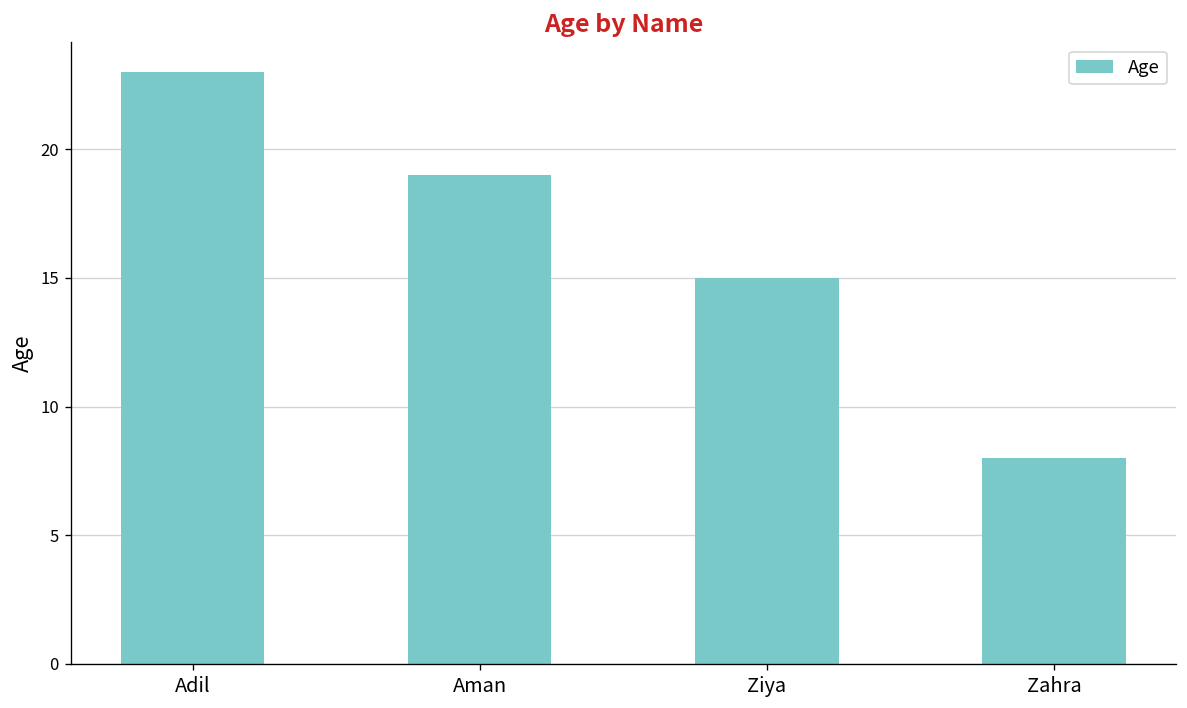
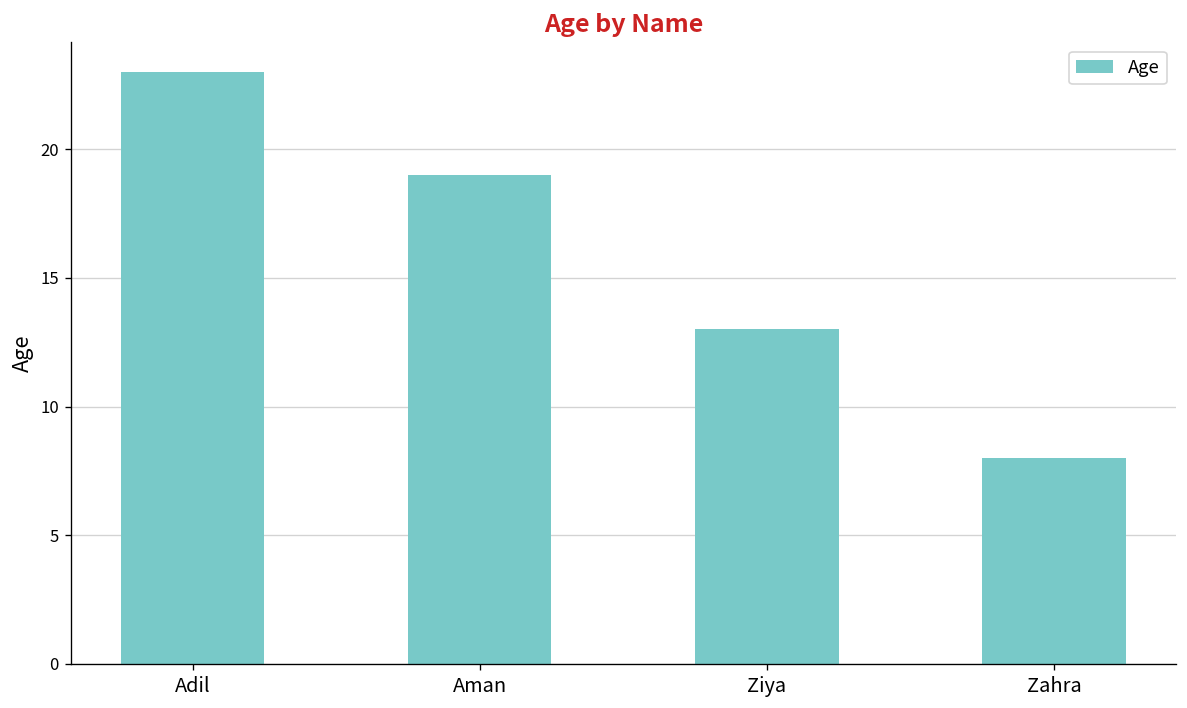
Ziya: 15 -> 13
